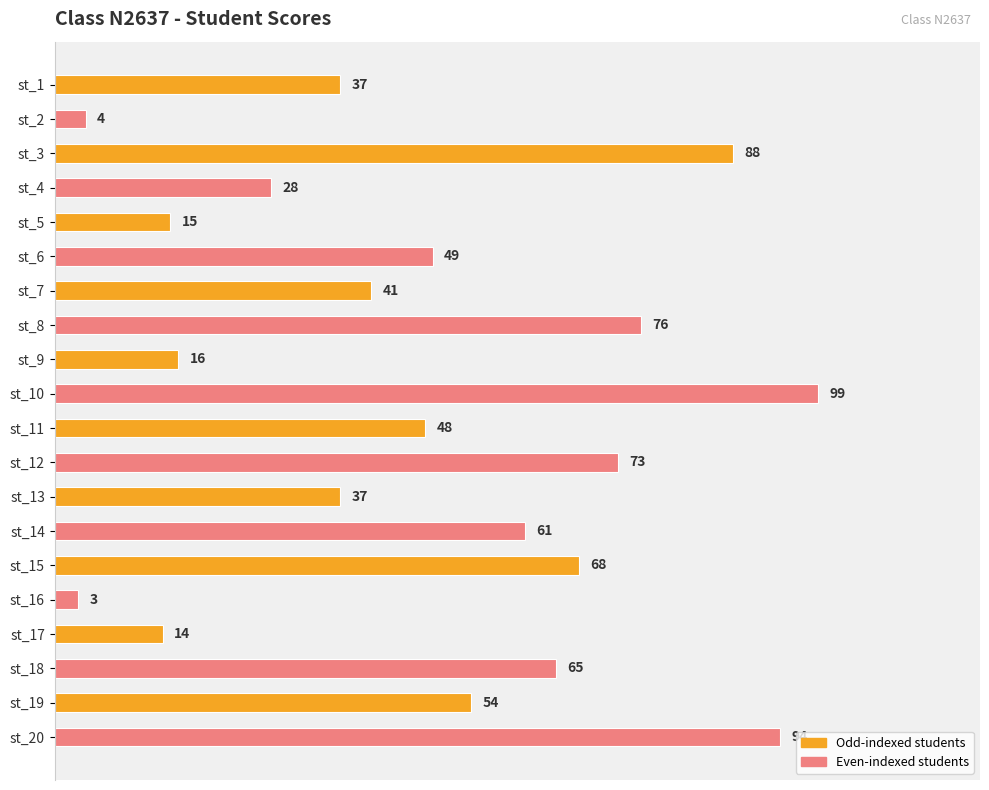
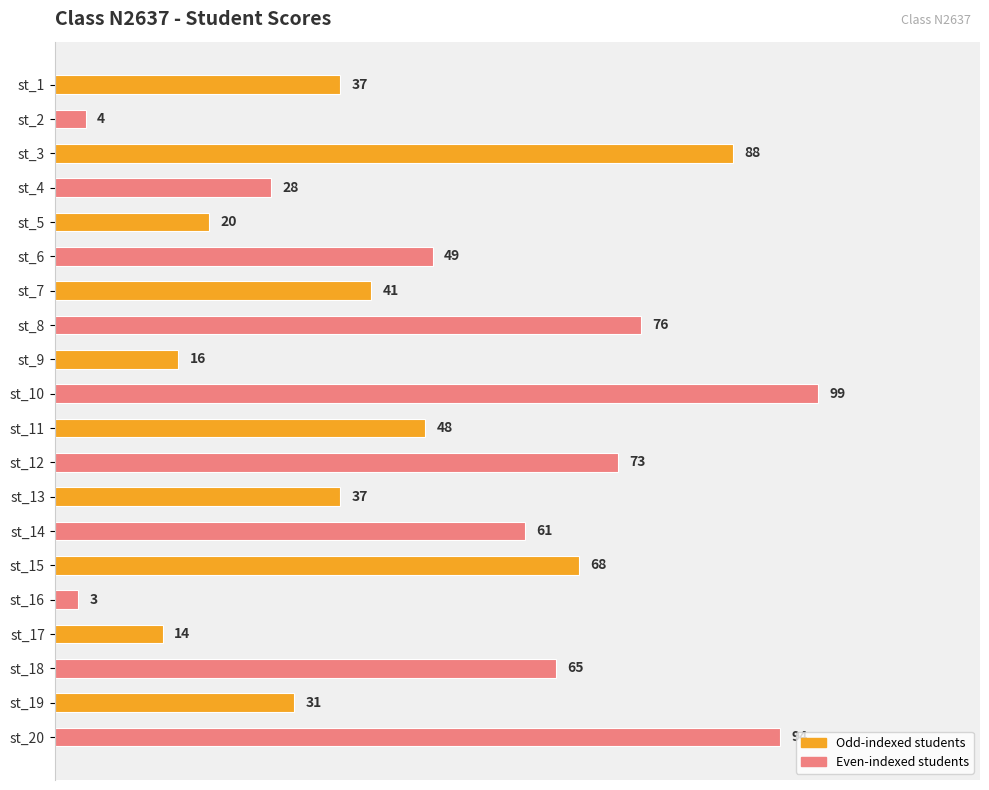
st_5: 15 -> 20
st_19: 54 -> 31
